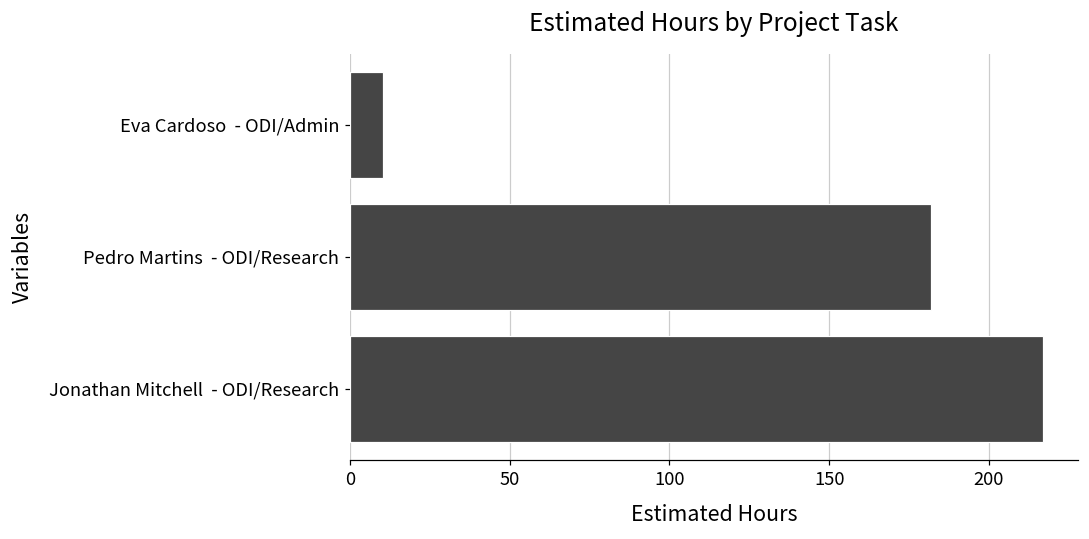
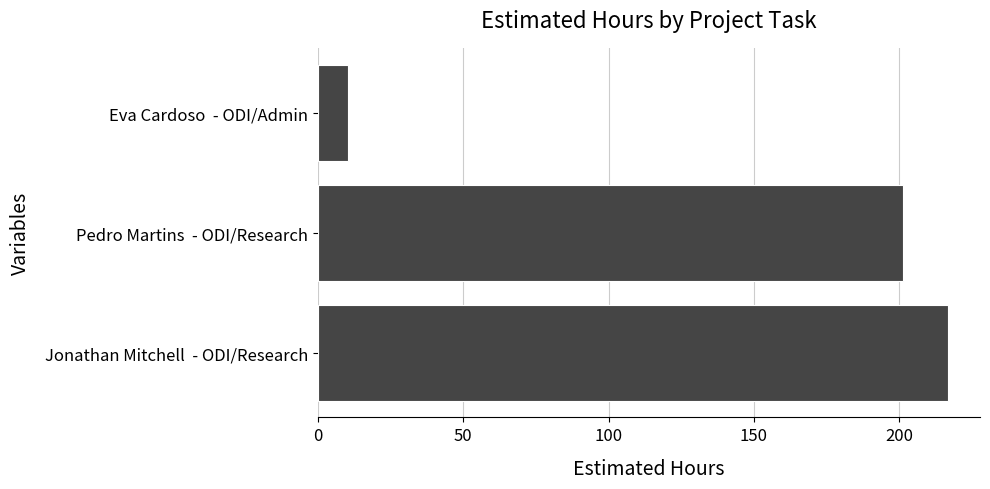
Pedro Martins - ODI/Research: 182 -> 201
